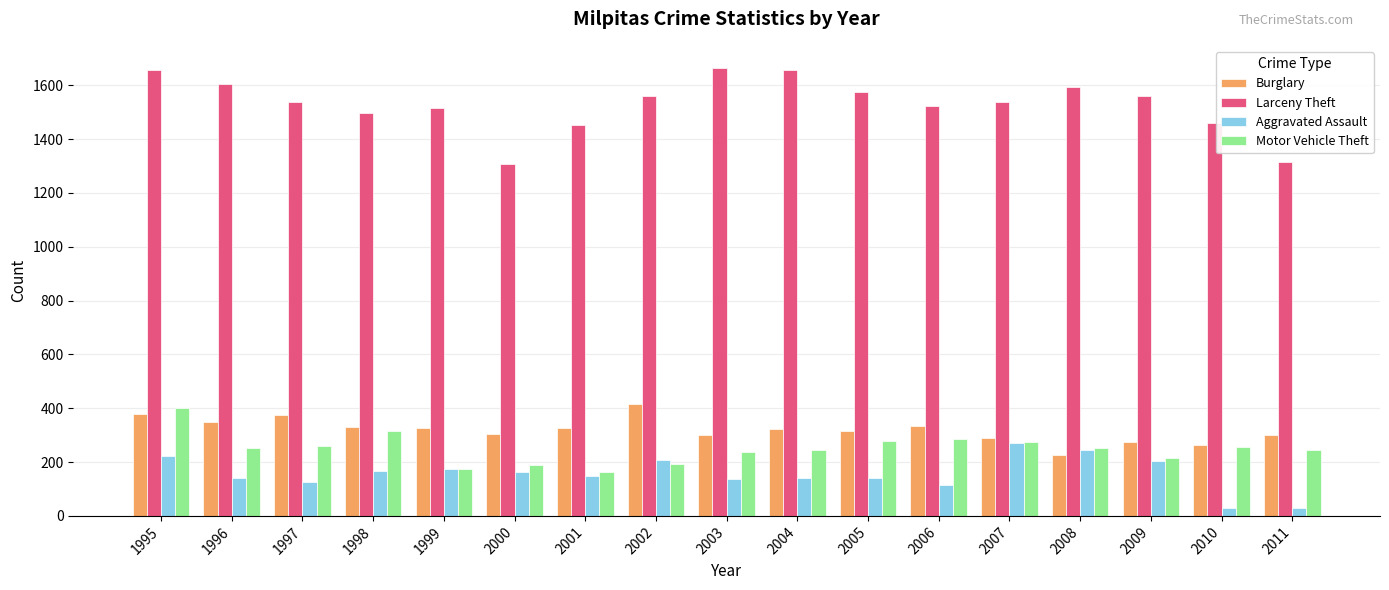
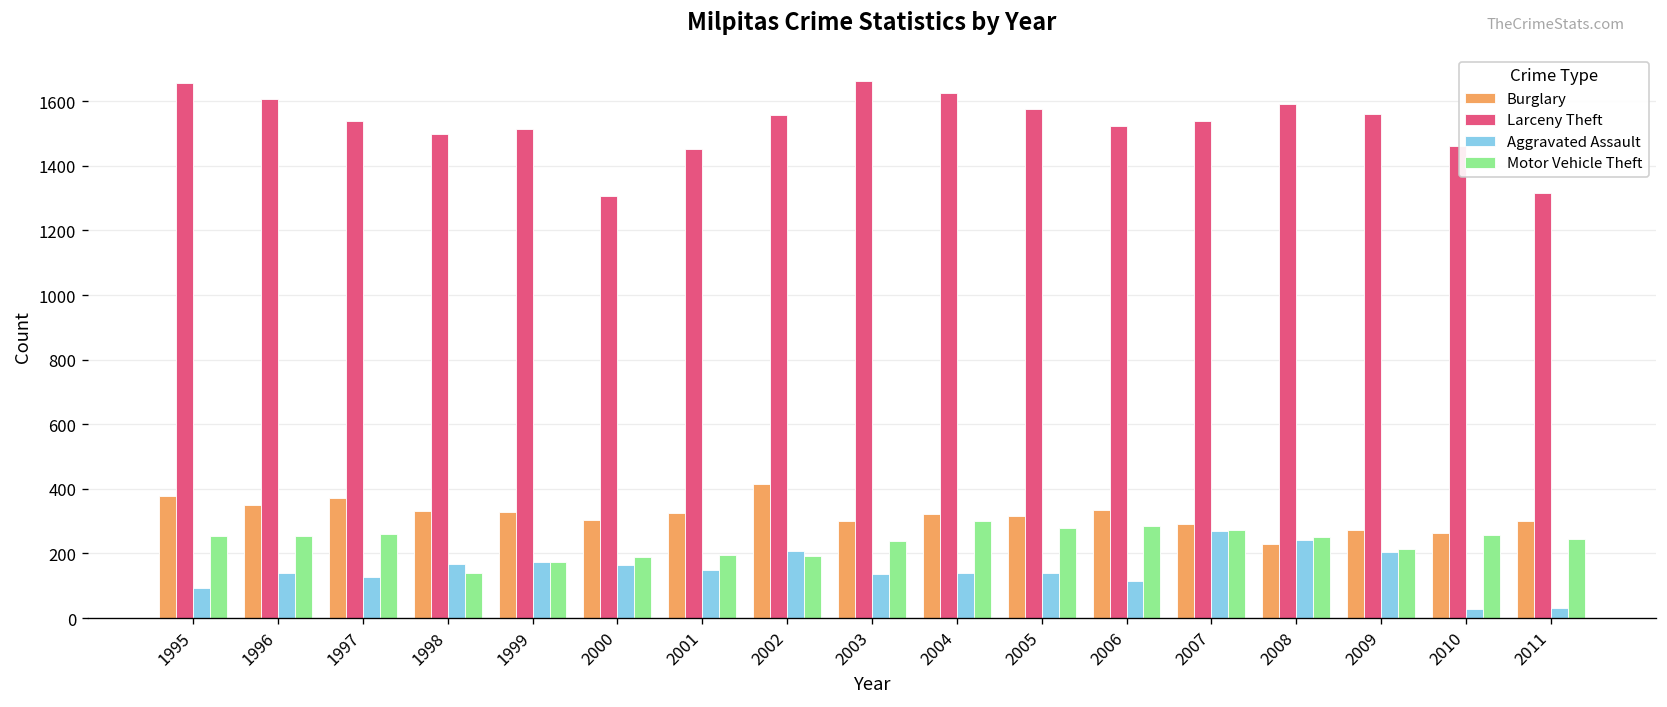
Aggravated Assault, 1995: 220 -> 90
Motor Vehicle Theft, 1995: 400 -> 250
Motor Vehicle Theft, 1998: 320 -> 140
Motor Vehicle Theft, 2001: 160 -> 200
Larceny Theft, 2004: 1660 -> 1630
Motor Vehicle Theft, 2004: 250 -> 300
